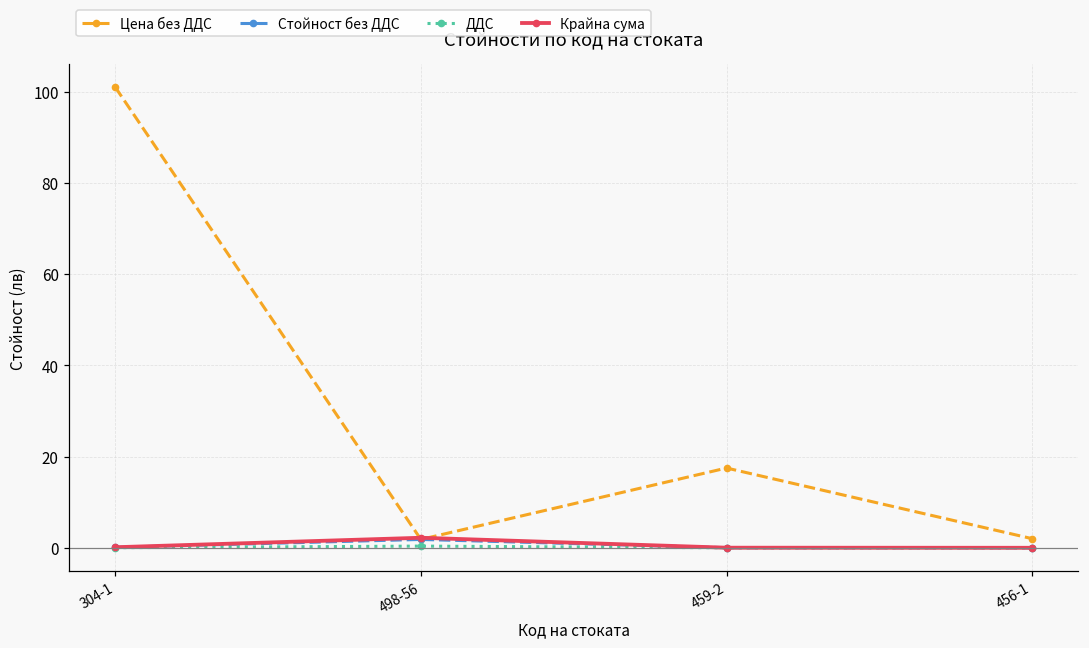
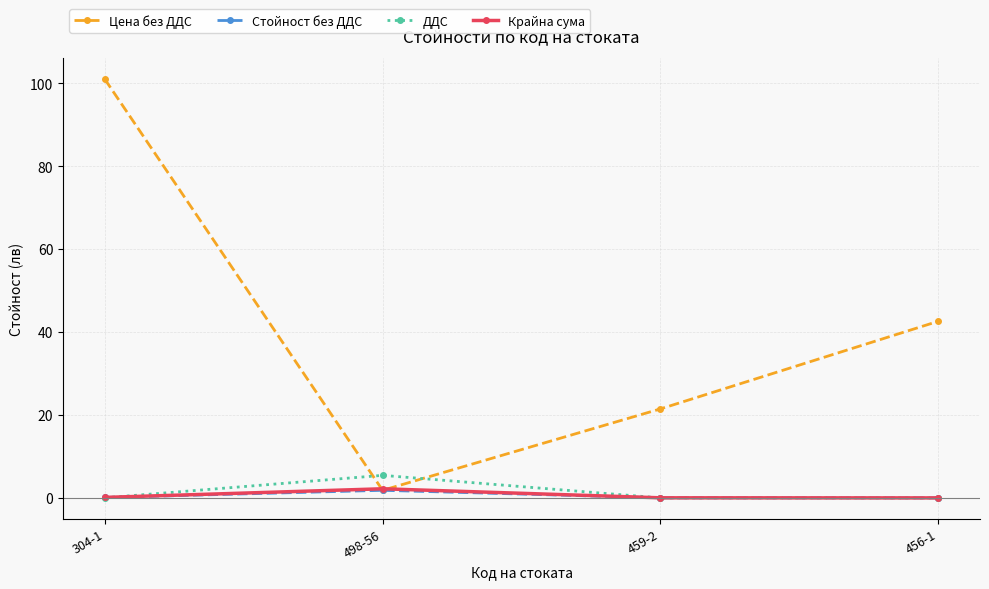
ДДС, 498-56: 0 -> 5
Цена без ДДС, 459-2: 17 -> 21
Цена без ДДС, 456-1: 2 -> 43
